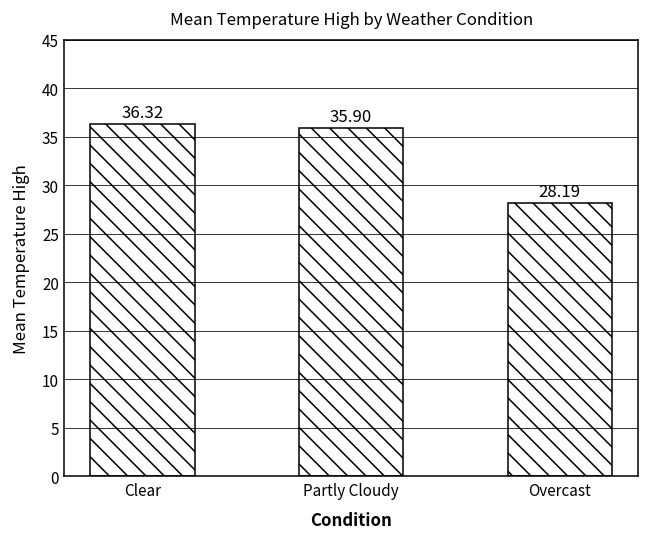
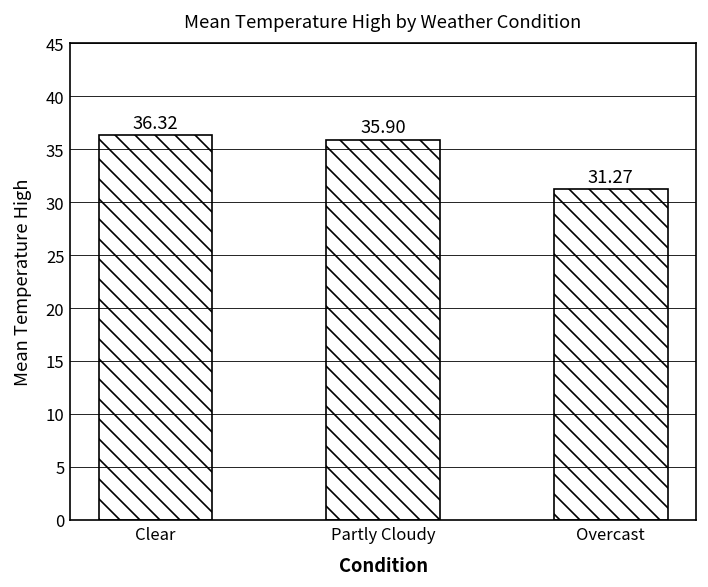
Overcast: 28.19 -> 31.27
